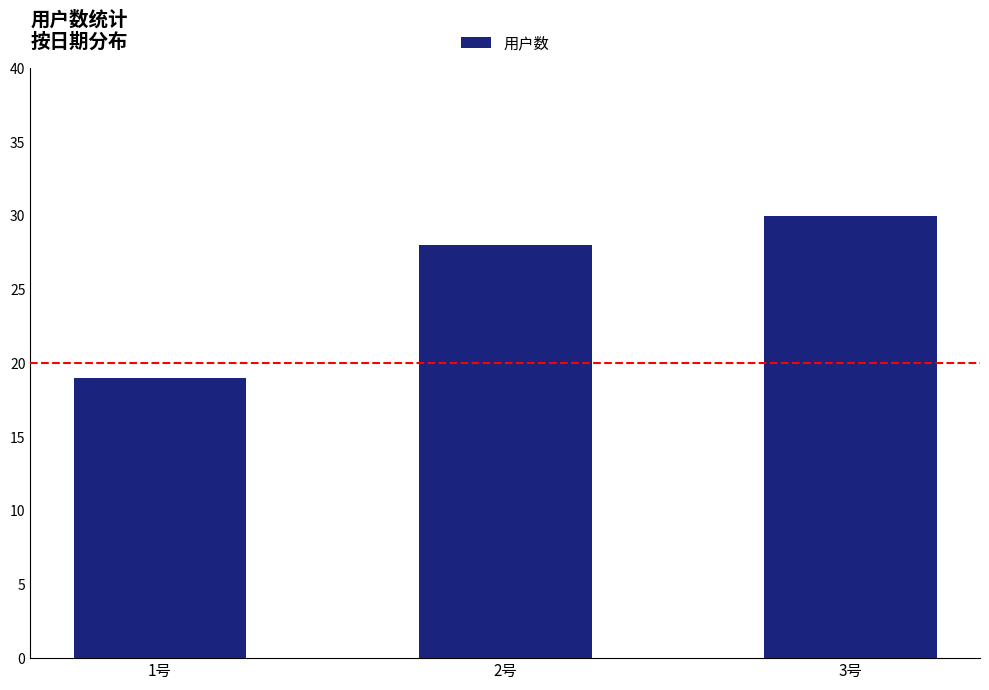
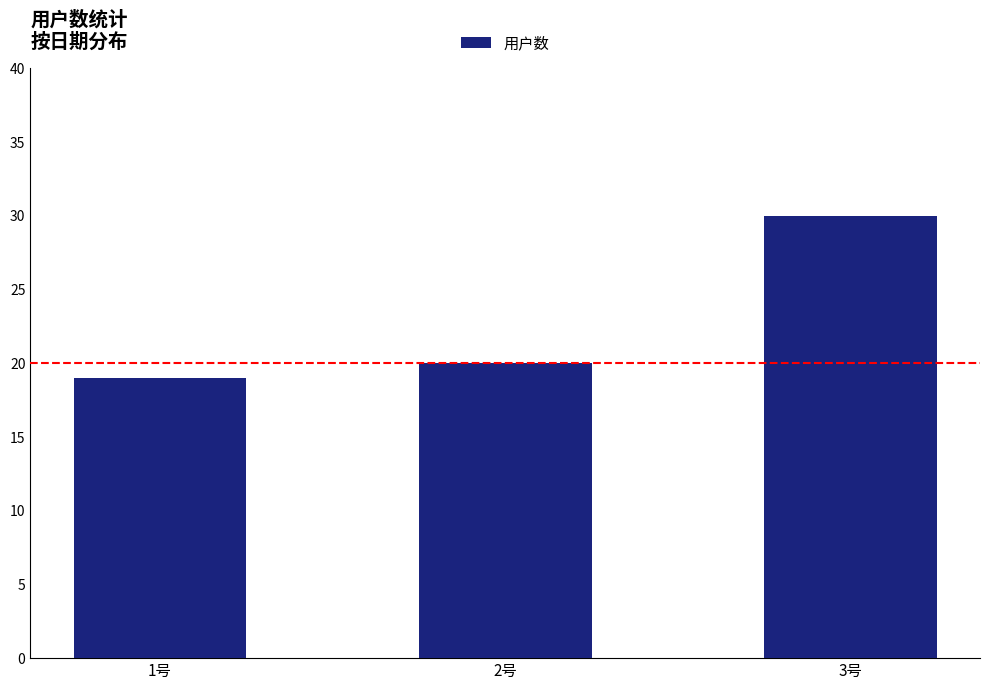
2号: 28 -> 20
